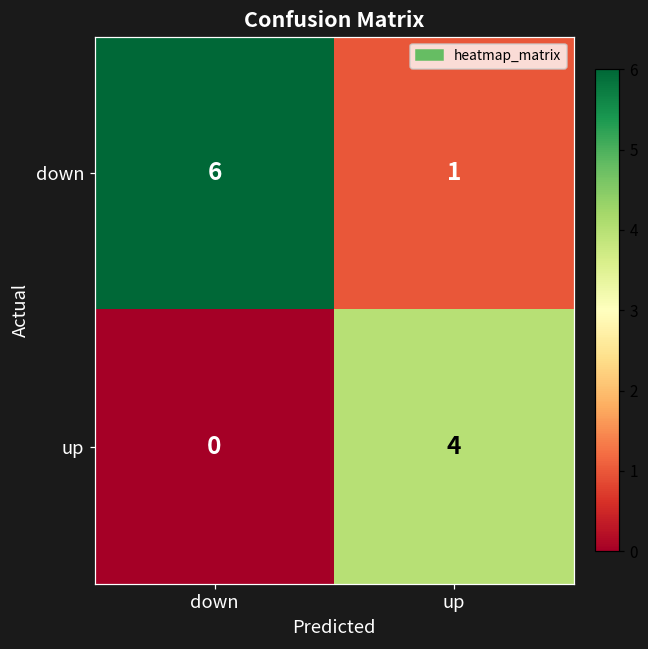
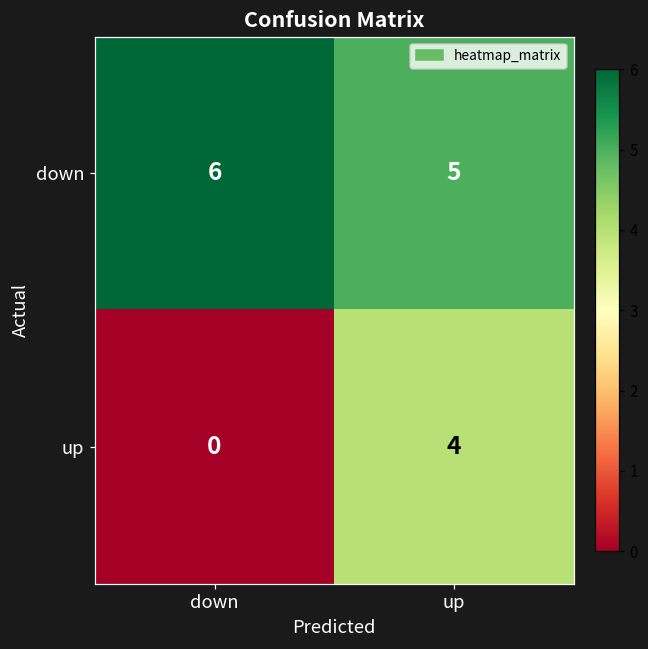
down, up: 1 -> 5
